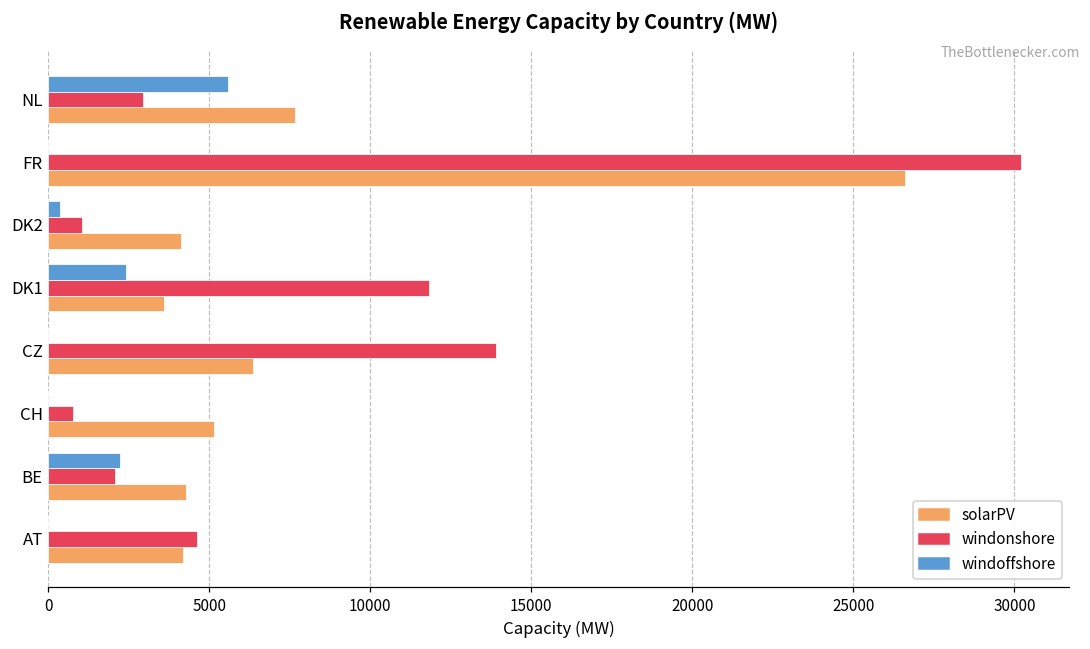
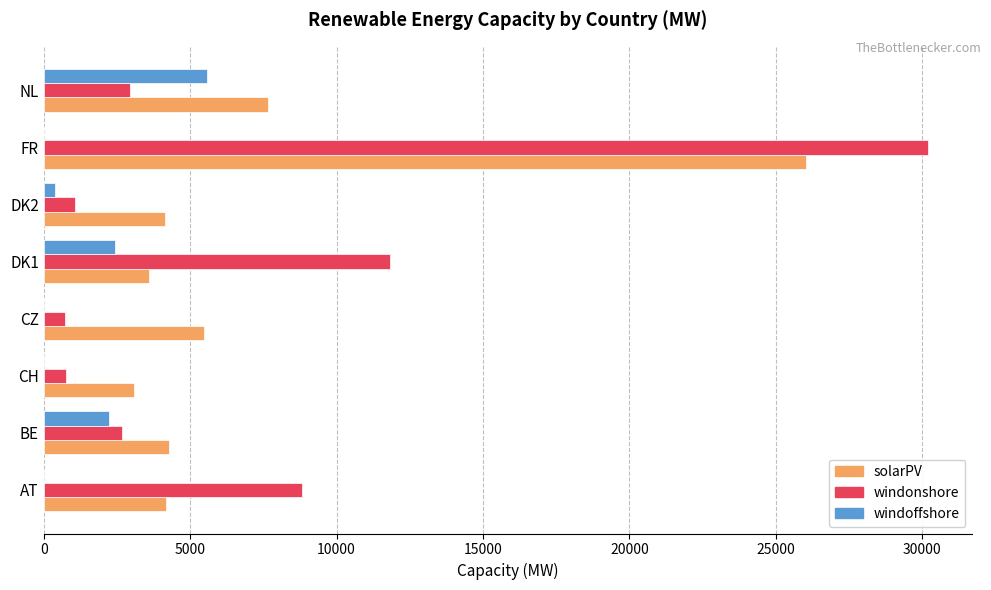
solarPV, FR: 26600 -> 26000
windonshore, CZ: 13900 -> 700
solarPV, CZ: 6400 -> 5500
solarPV, CH: 5100 -> 3100
windonshore, BE: 2100 -> 2700
windonshore, AT: 4600 -> 8800
